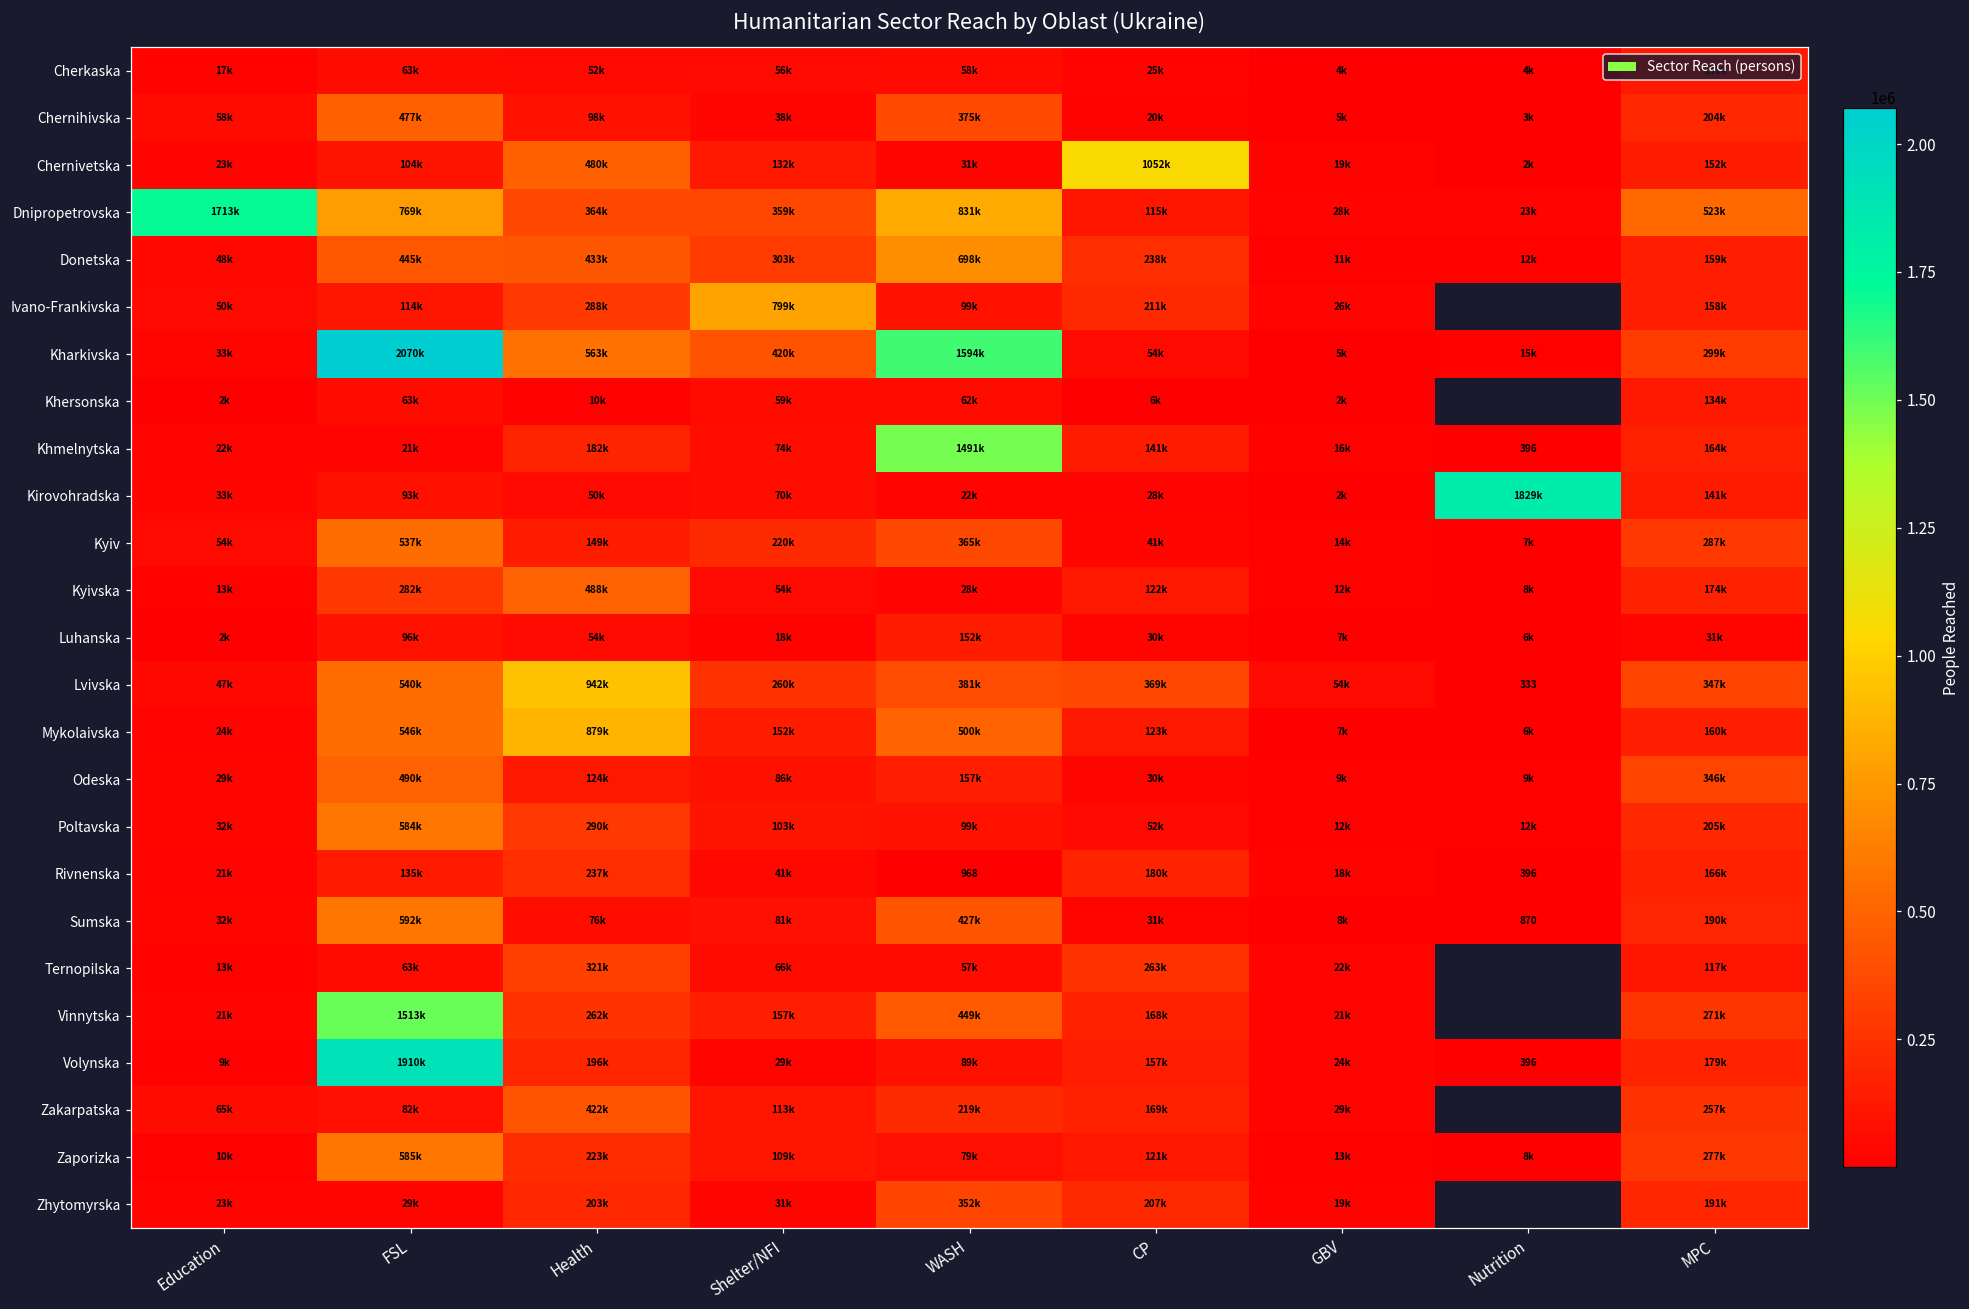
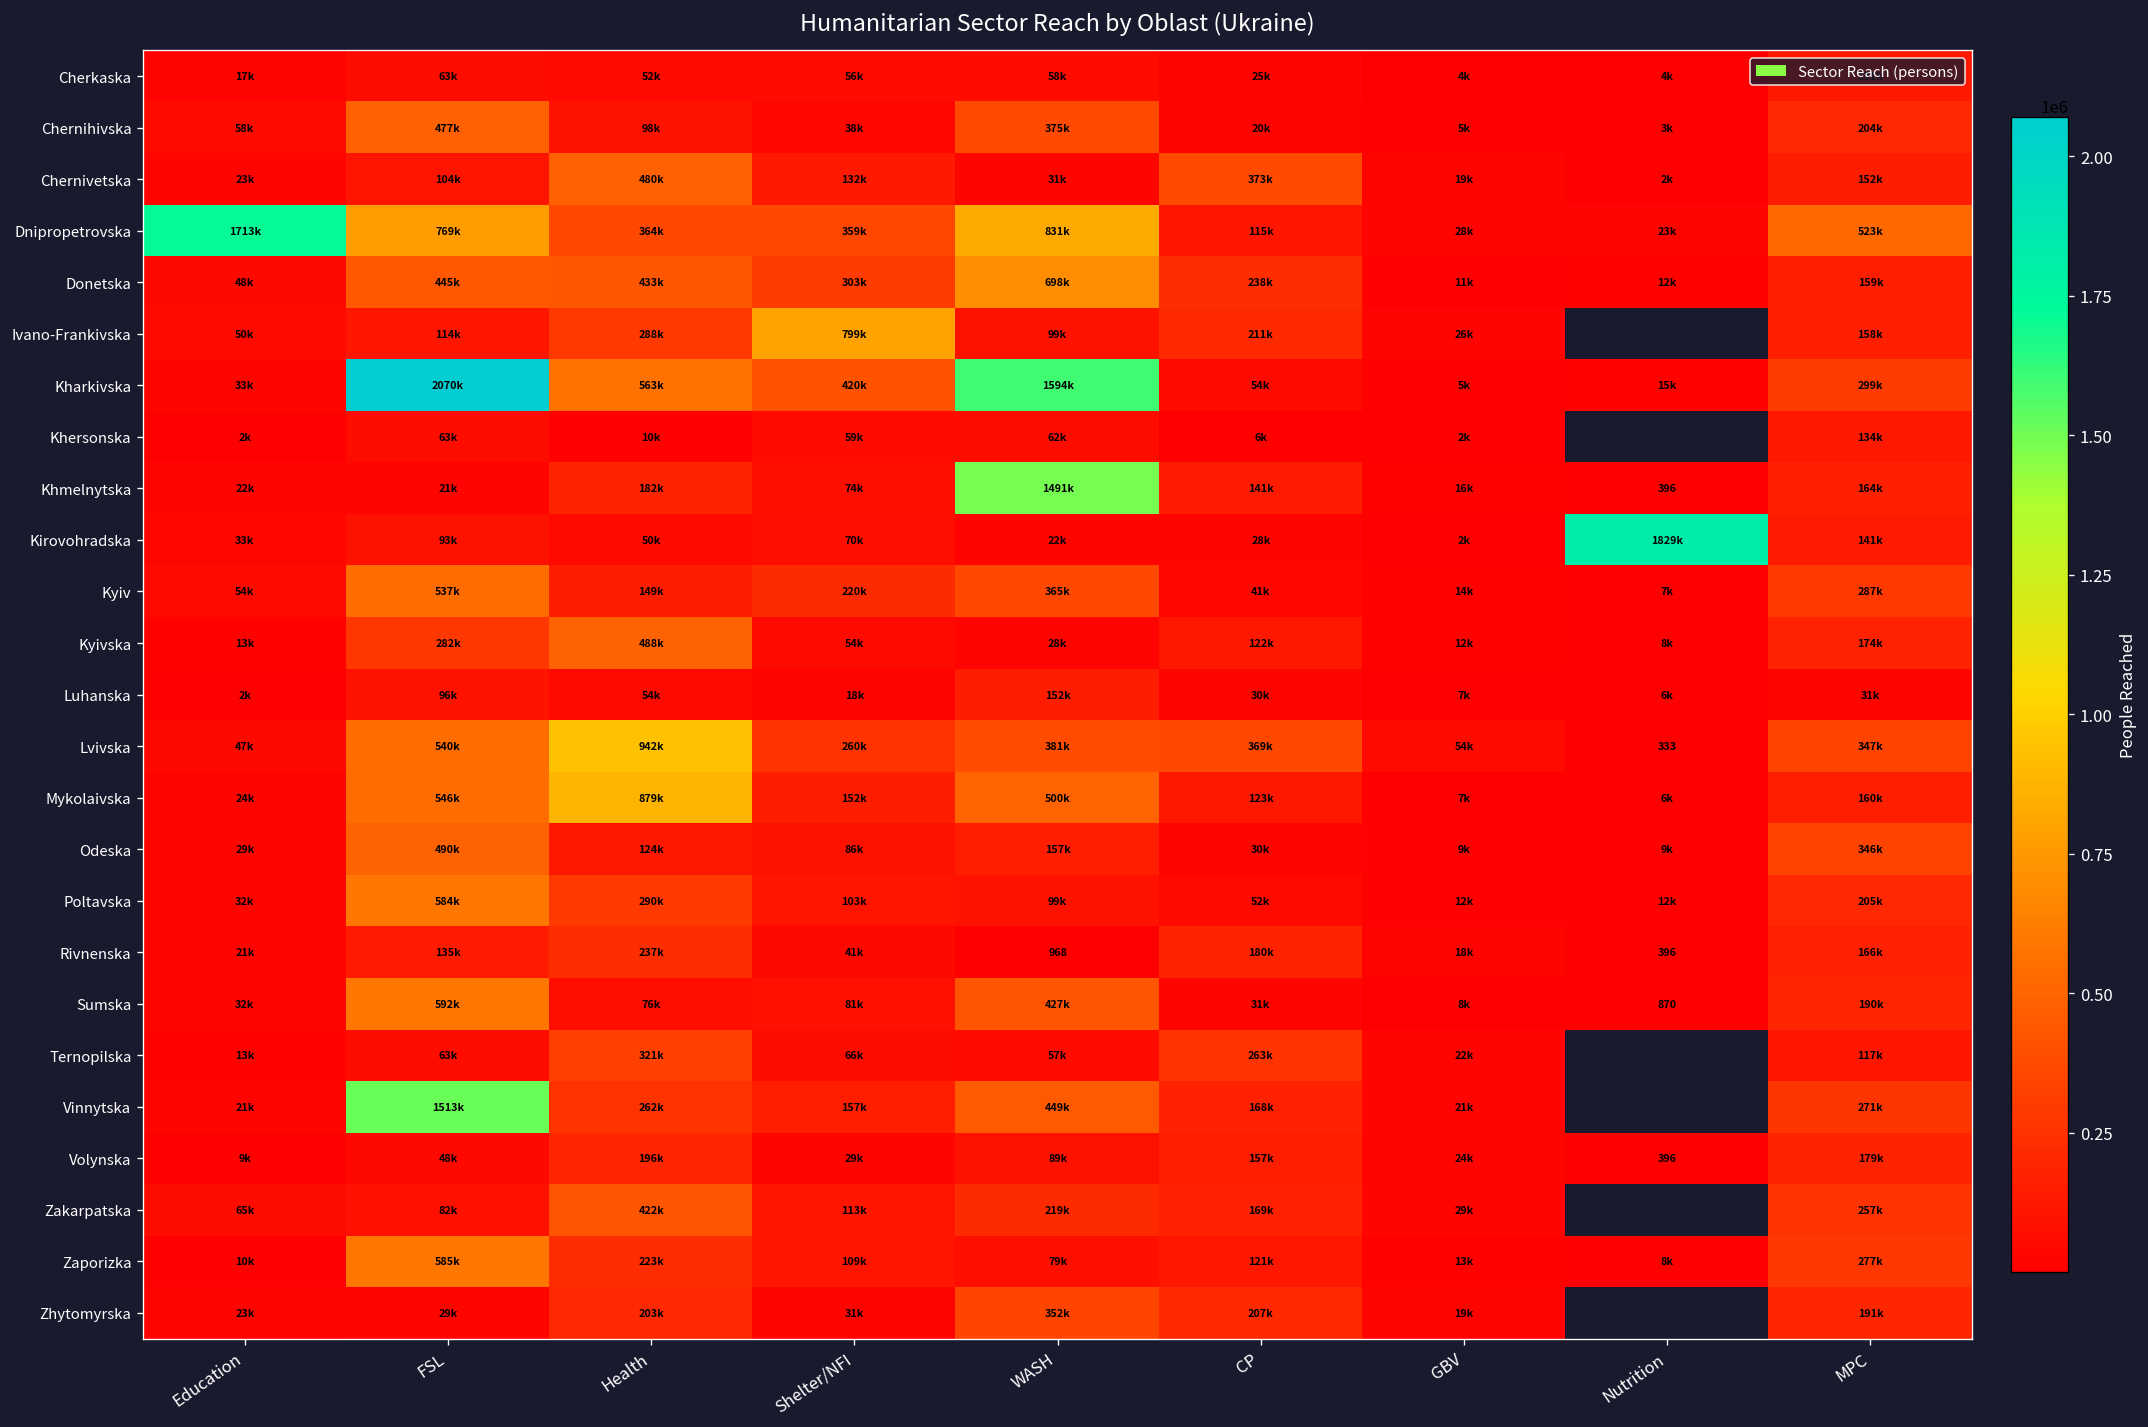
Chernivetska, CP: 1052k -> 373k
Volynska, FSL: 1910k -> 48k
